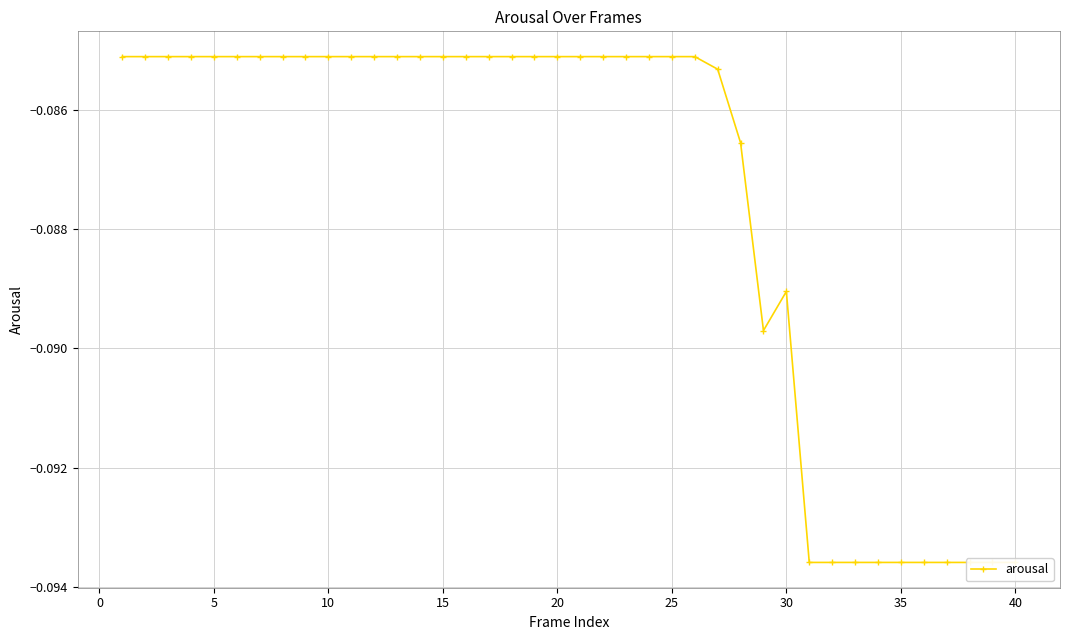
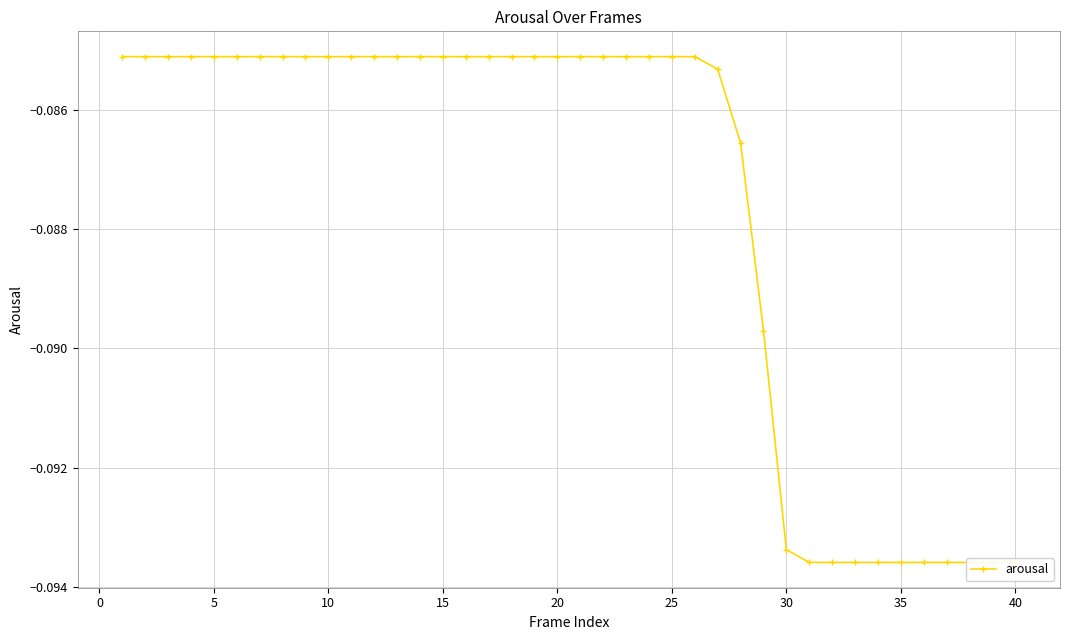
30: -0.0890 -> -0.0934
